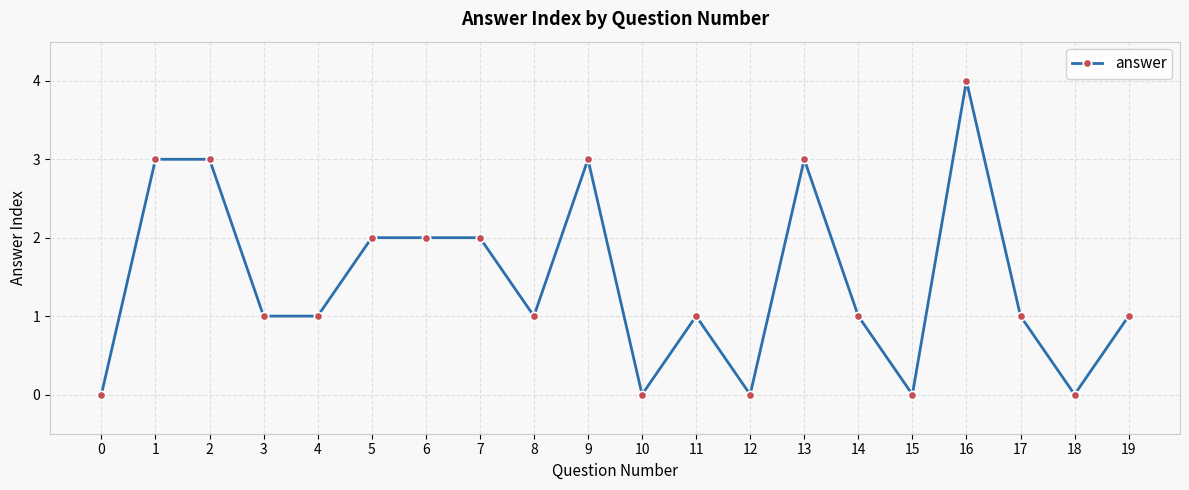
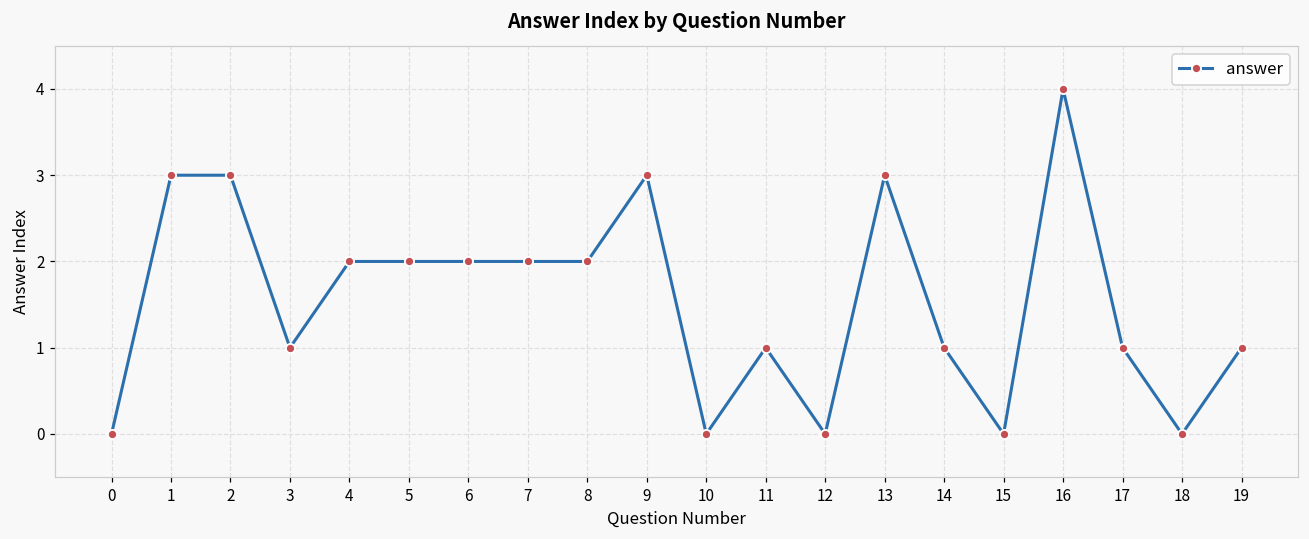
4: 1 -> 2
8: 1 -> 2
